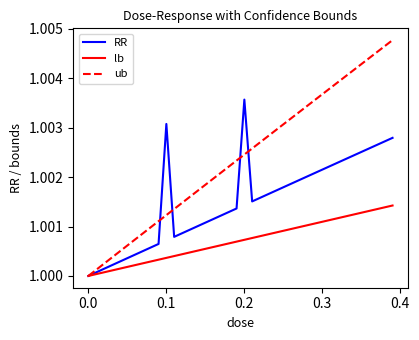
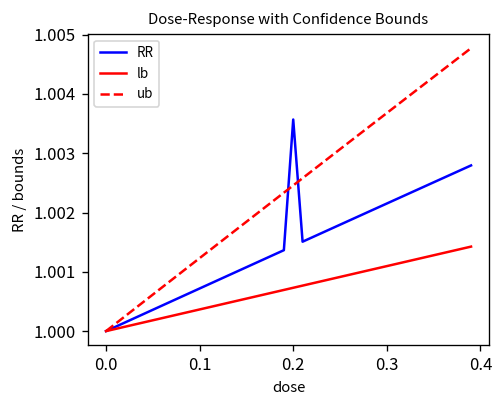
RR, 0.1: 1.0031 -> 1.0007
